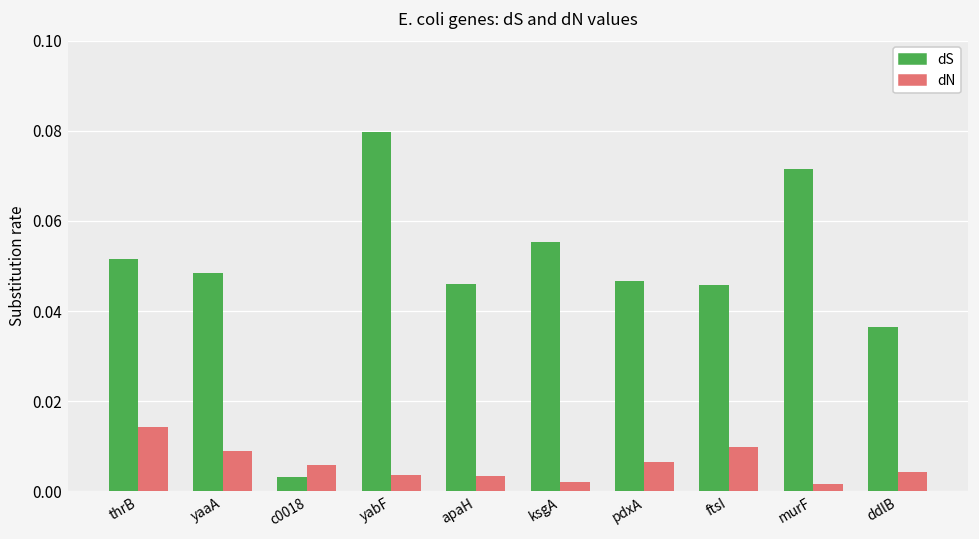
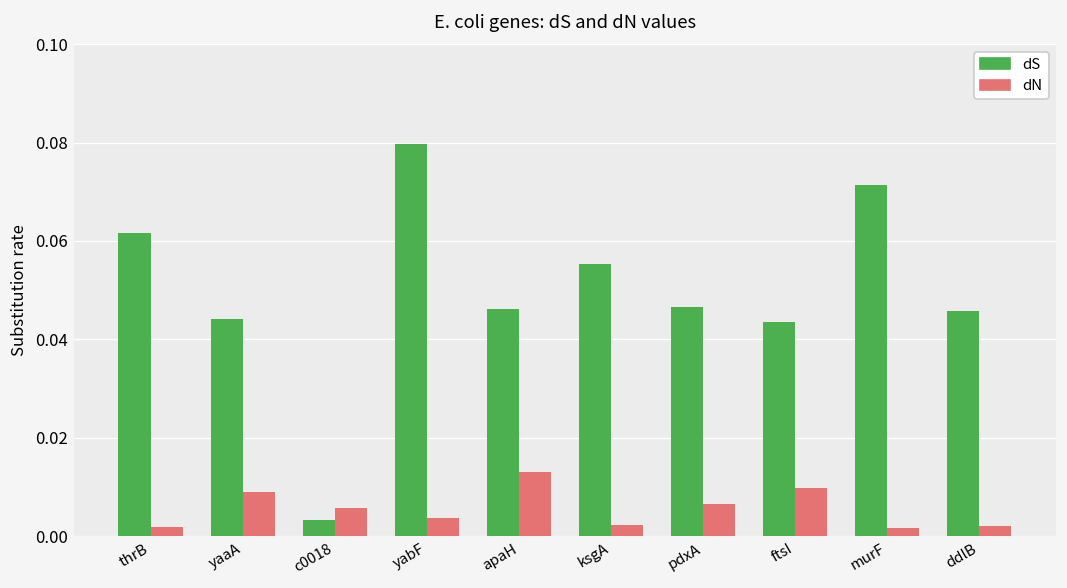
dS, thrB: 0.051 -> 0.062
dN, thrB: 0.014 -> 0.002
dS, yaaA: 0.048 -> 0.044
dN, apaH: 0.003 -> 0.013
dS, ftsI: 0.046 -> 0.043
dS, ddlB: 0.036 -> 0.046
dN, ddlB: 0.004 -> 0.002
